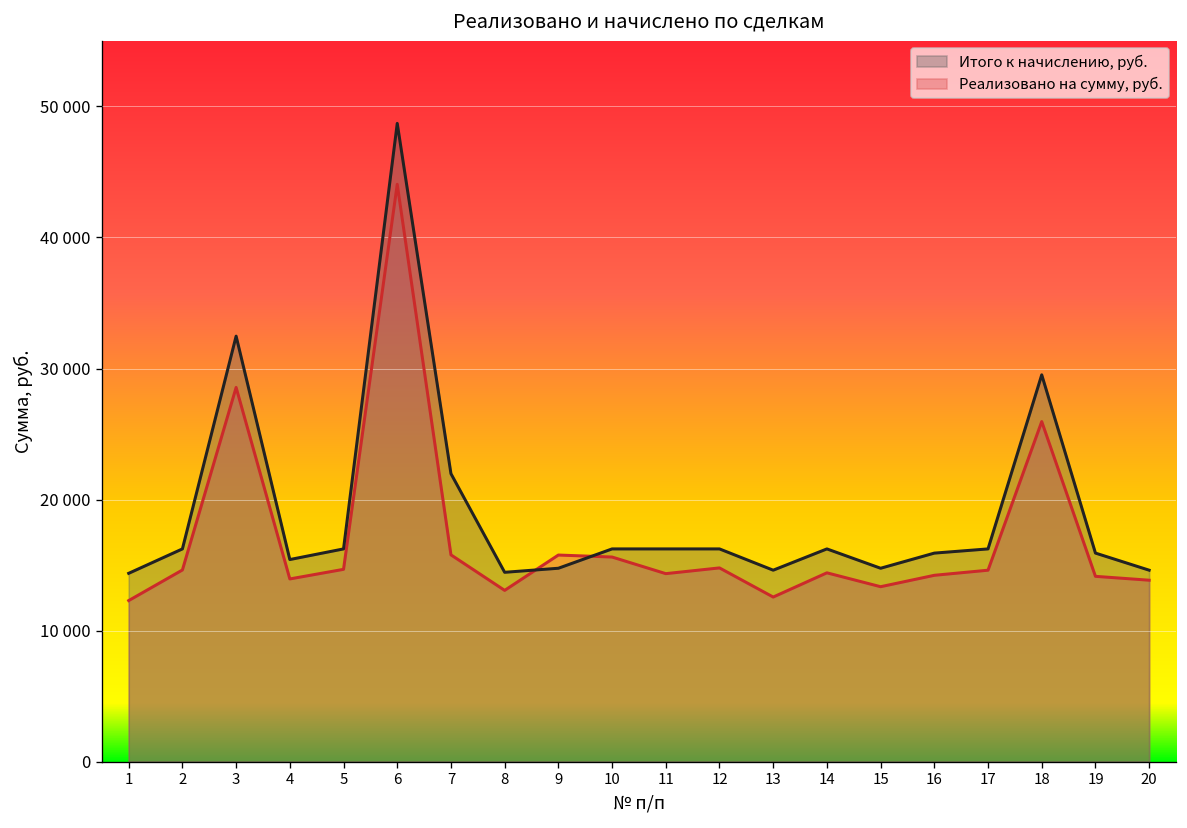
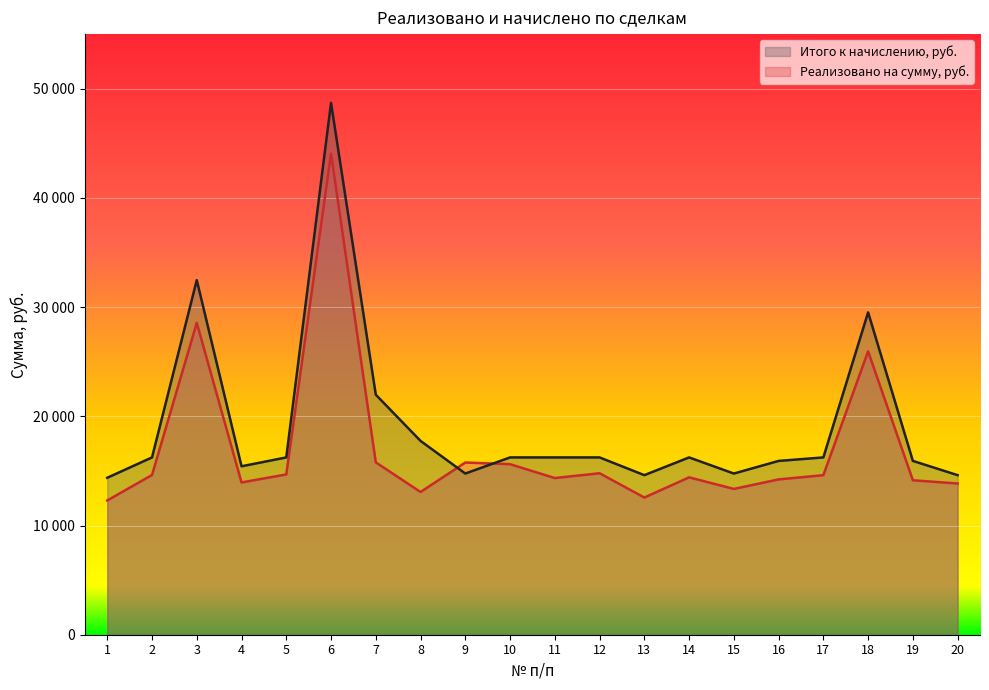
Итого к начислению, руб., 8: 14500 -> 17700
